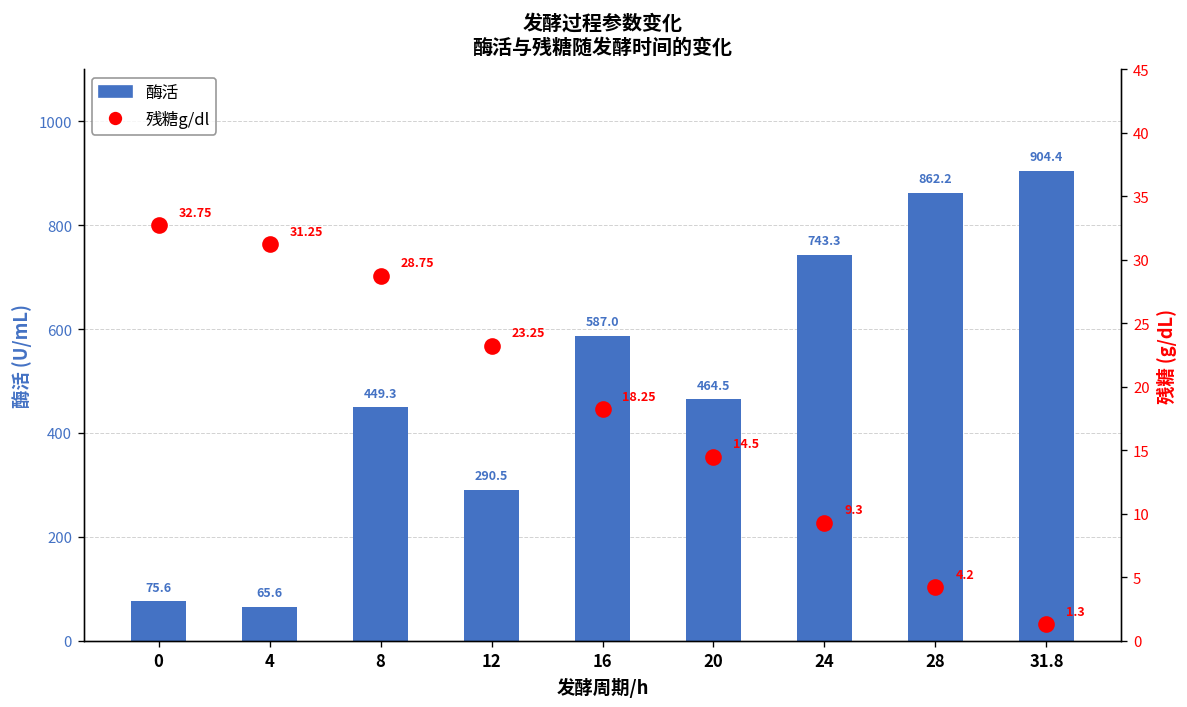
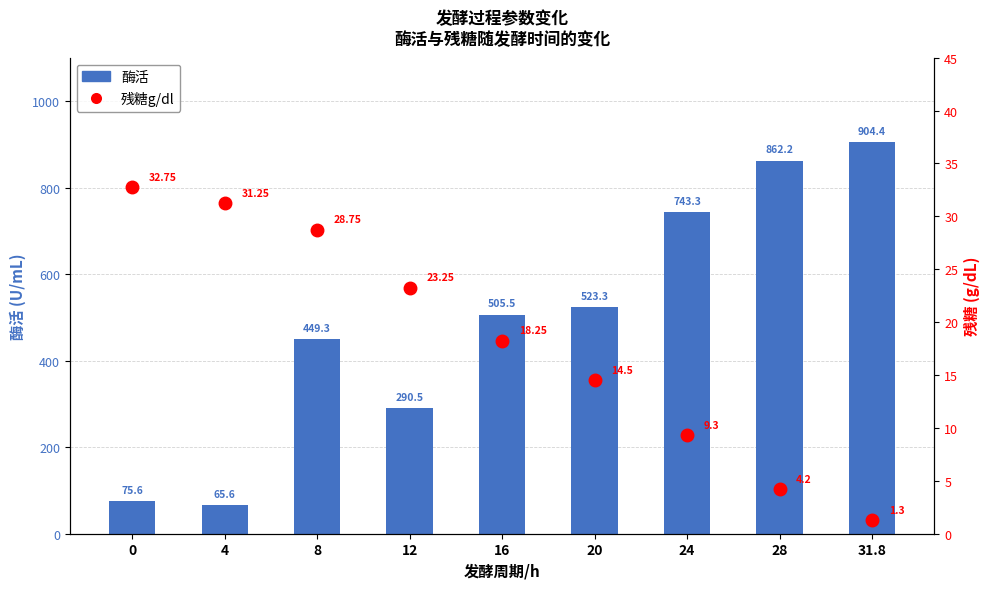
酶活, 16: 587.0 -> 505.5
酶活, 20: 464.5 -> 523.3
